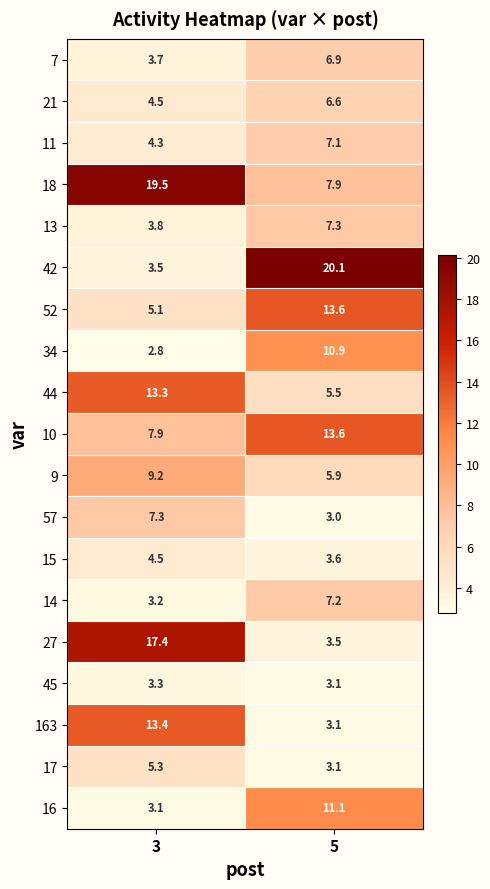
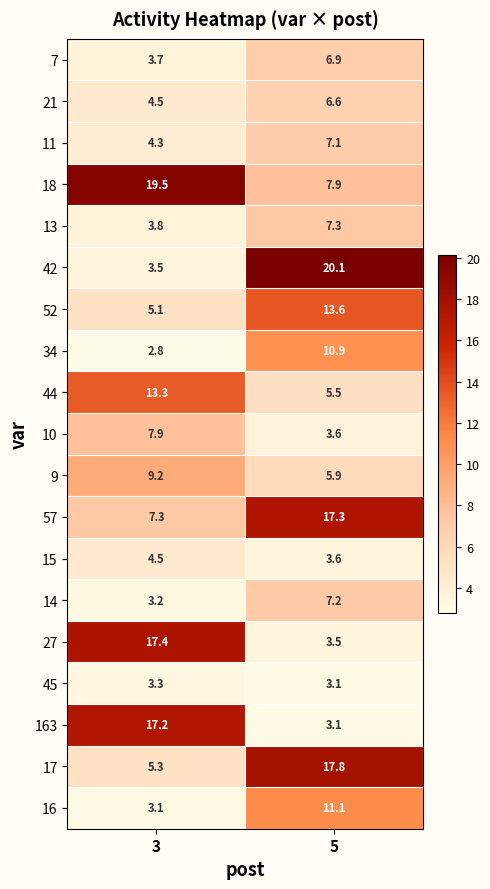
10, 5: 13.6 -> 3.6
57, 5: 3.0 -> 17.3
163, 3: 13.4 -> 17.2
17, 5: 3.1 -> 17.8
